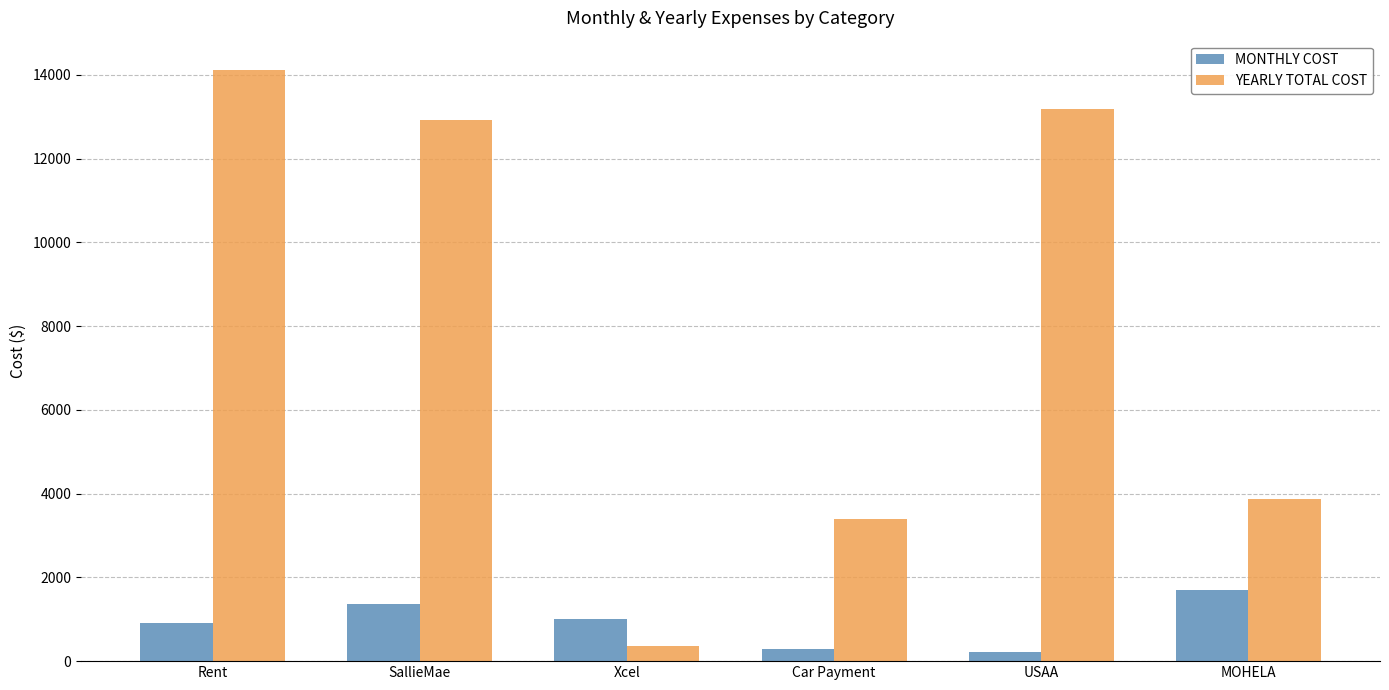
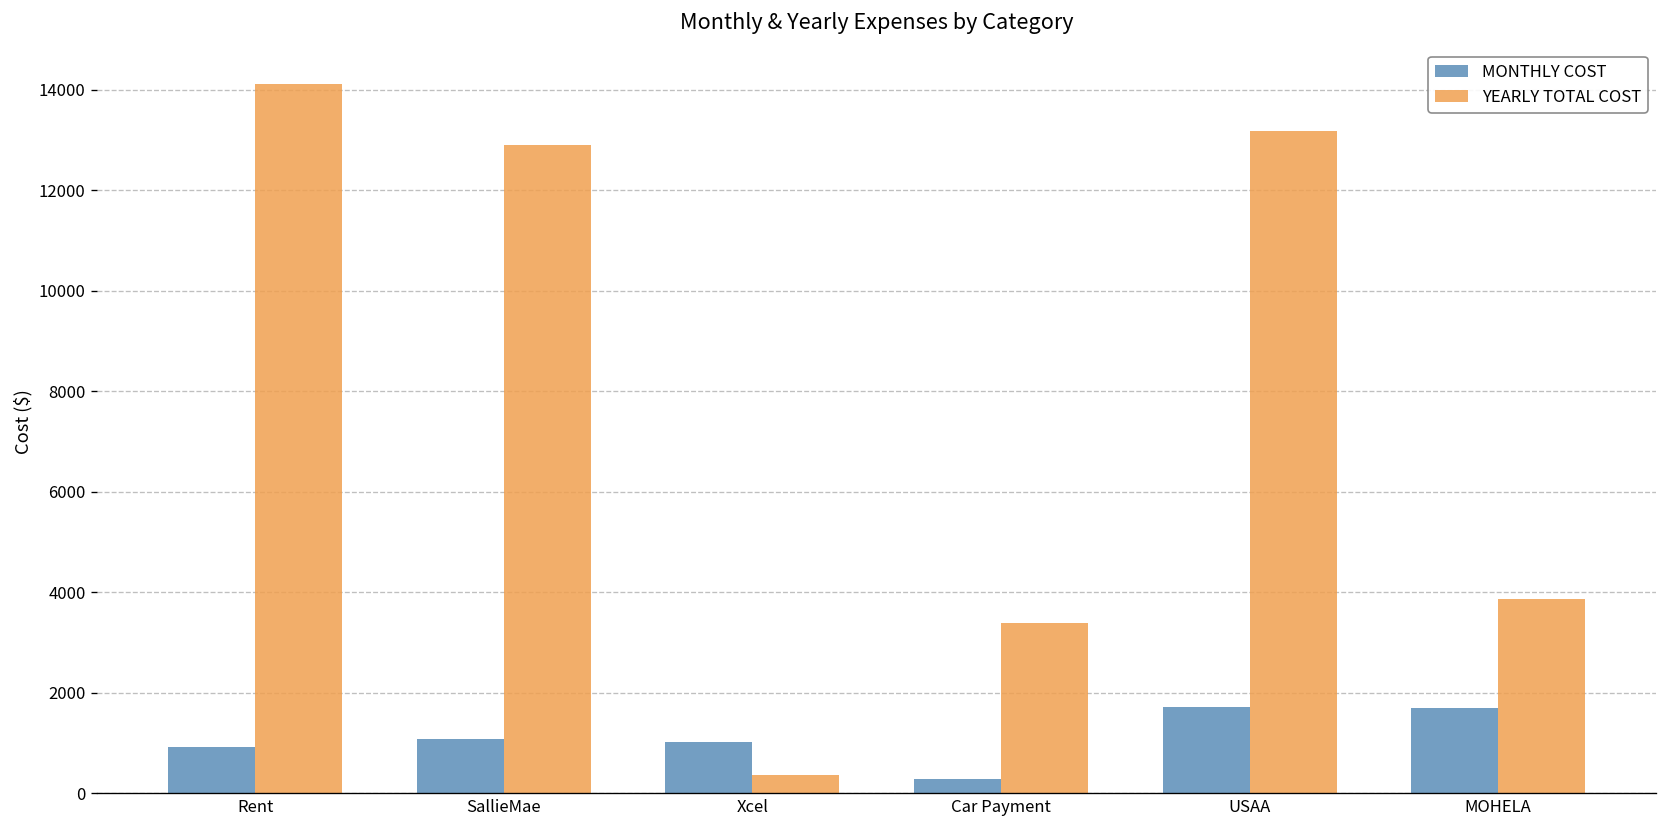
MONTHLY COST, SallieMae: 1400 -> 1100
MONTHLY COST, USAA: 200 -> 1700
